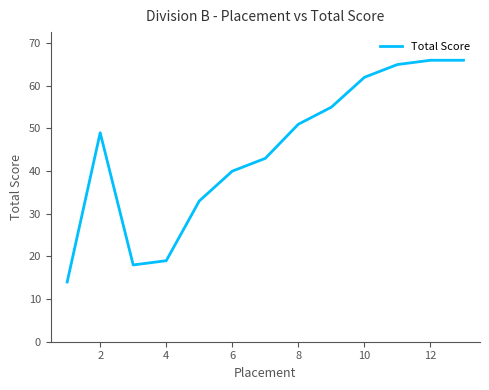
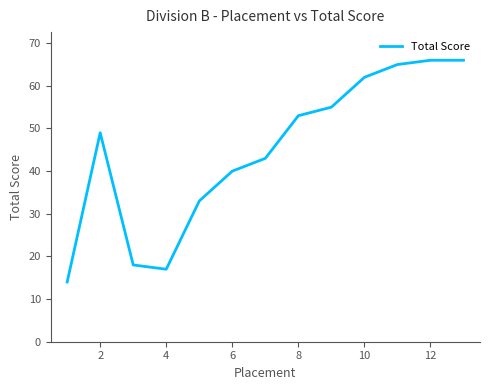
4: 19 -> 17
8: 51 -> 53
